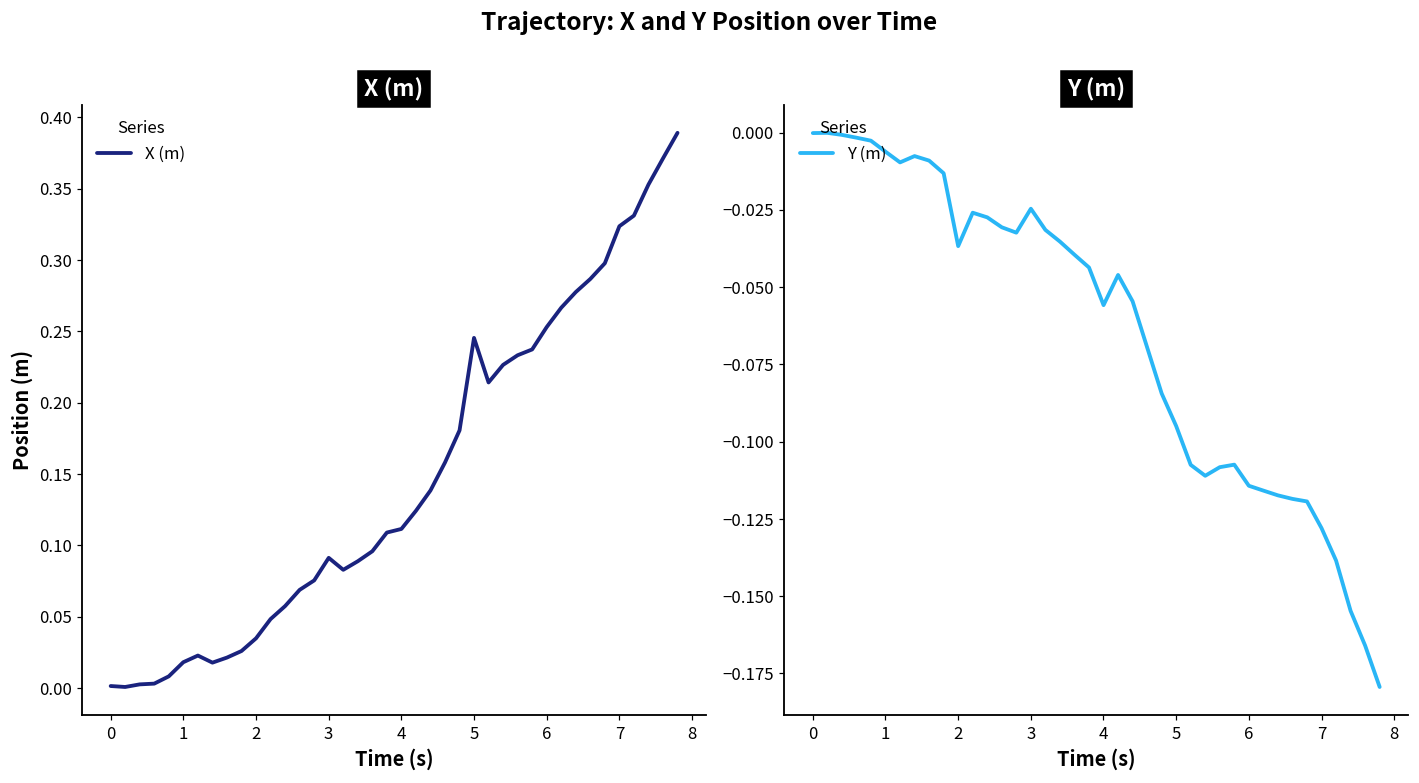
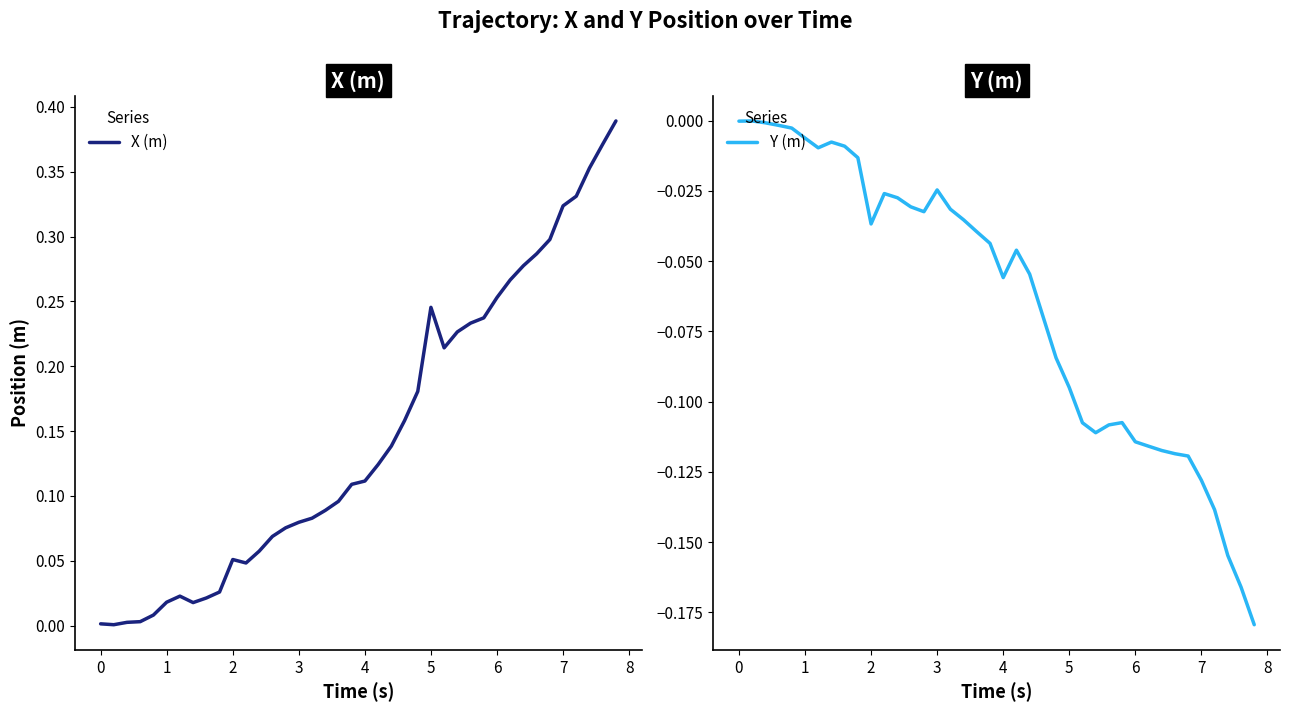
X (m), 2: 0.035 -> 0.051
X (m), 3: 0.091 -> 0.080
